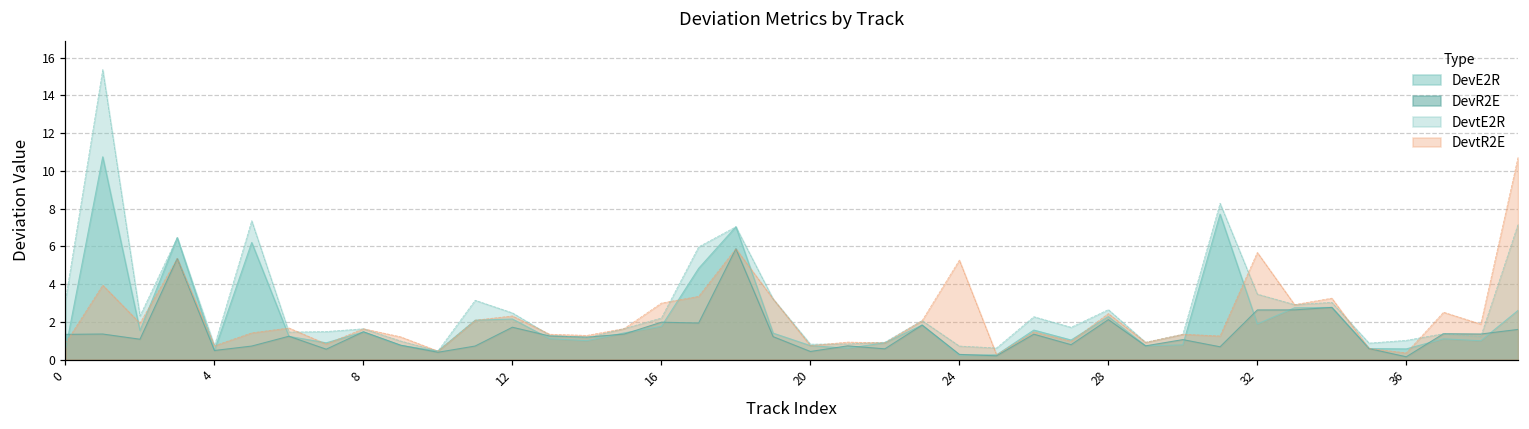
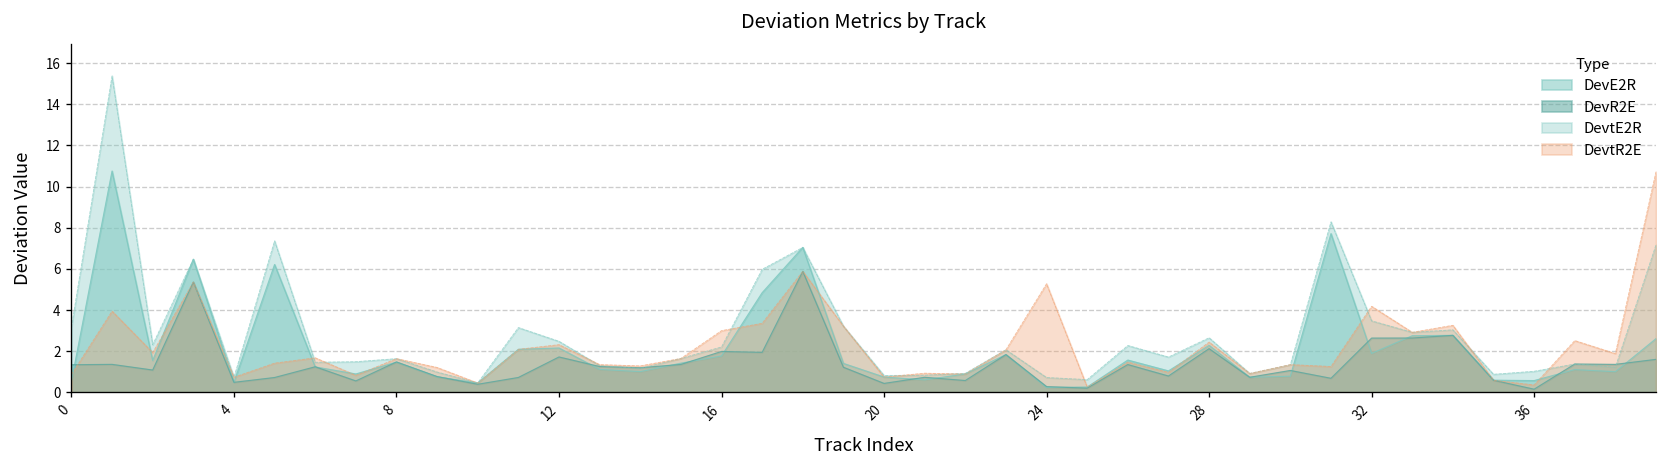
DevtR2E, 32: 5.7 -> 4.2
